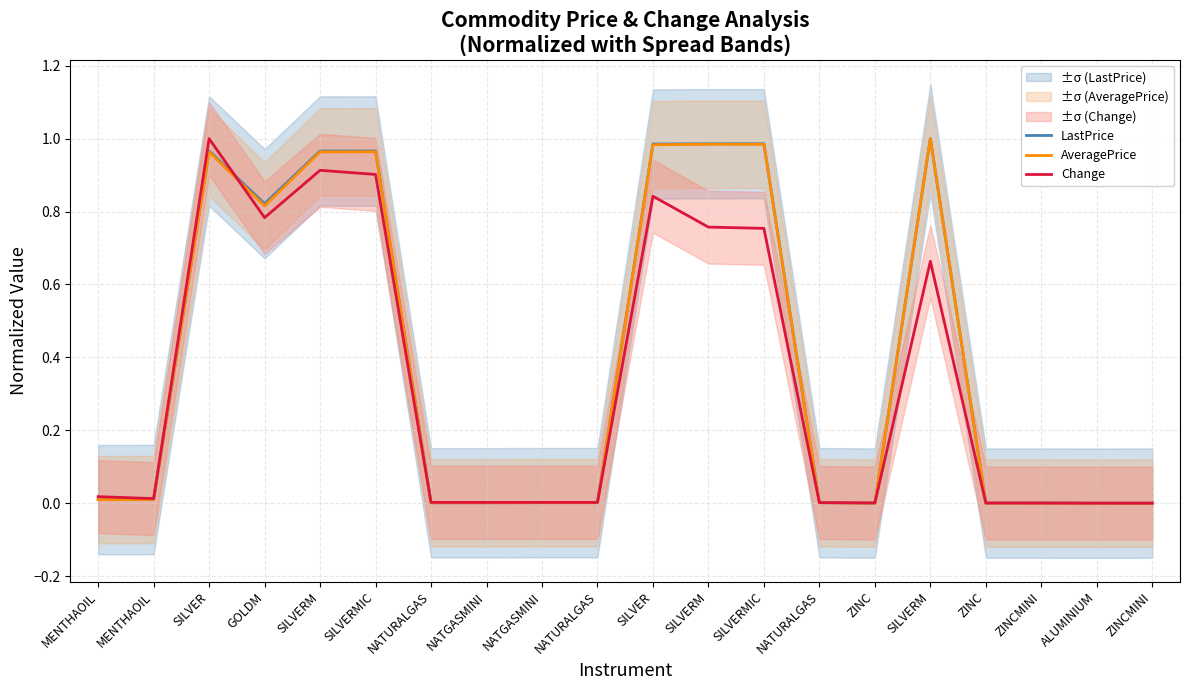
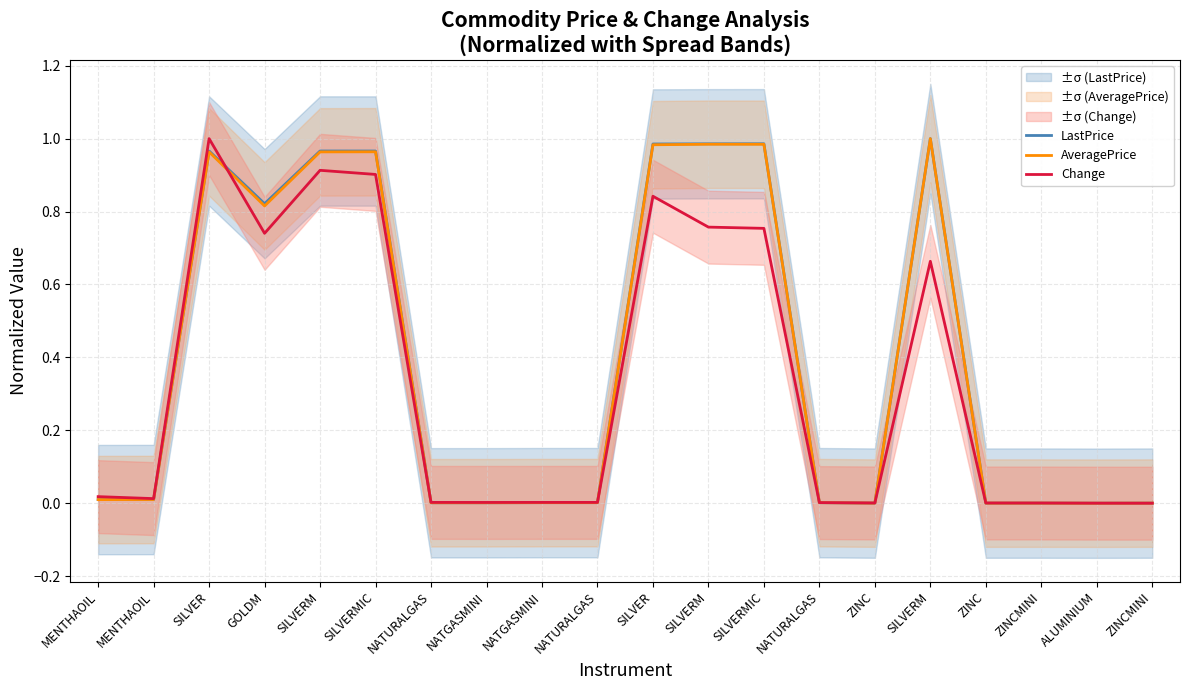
Change, GOLDM: 0.78 -> 0.74
